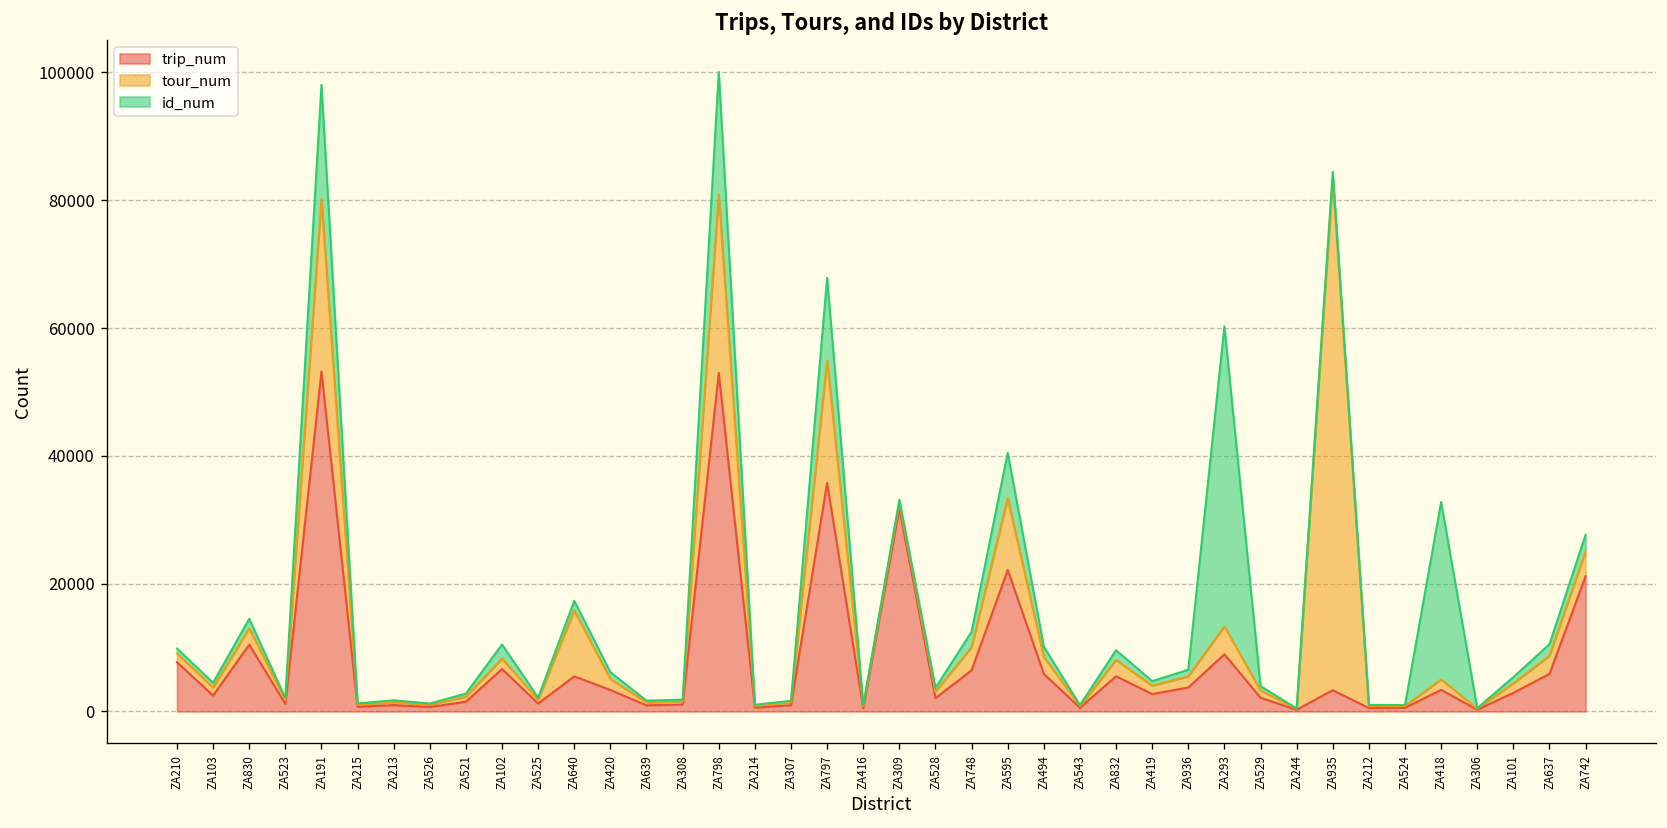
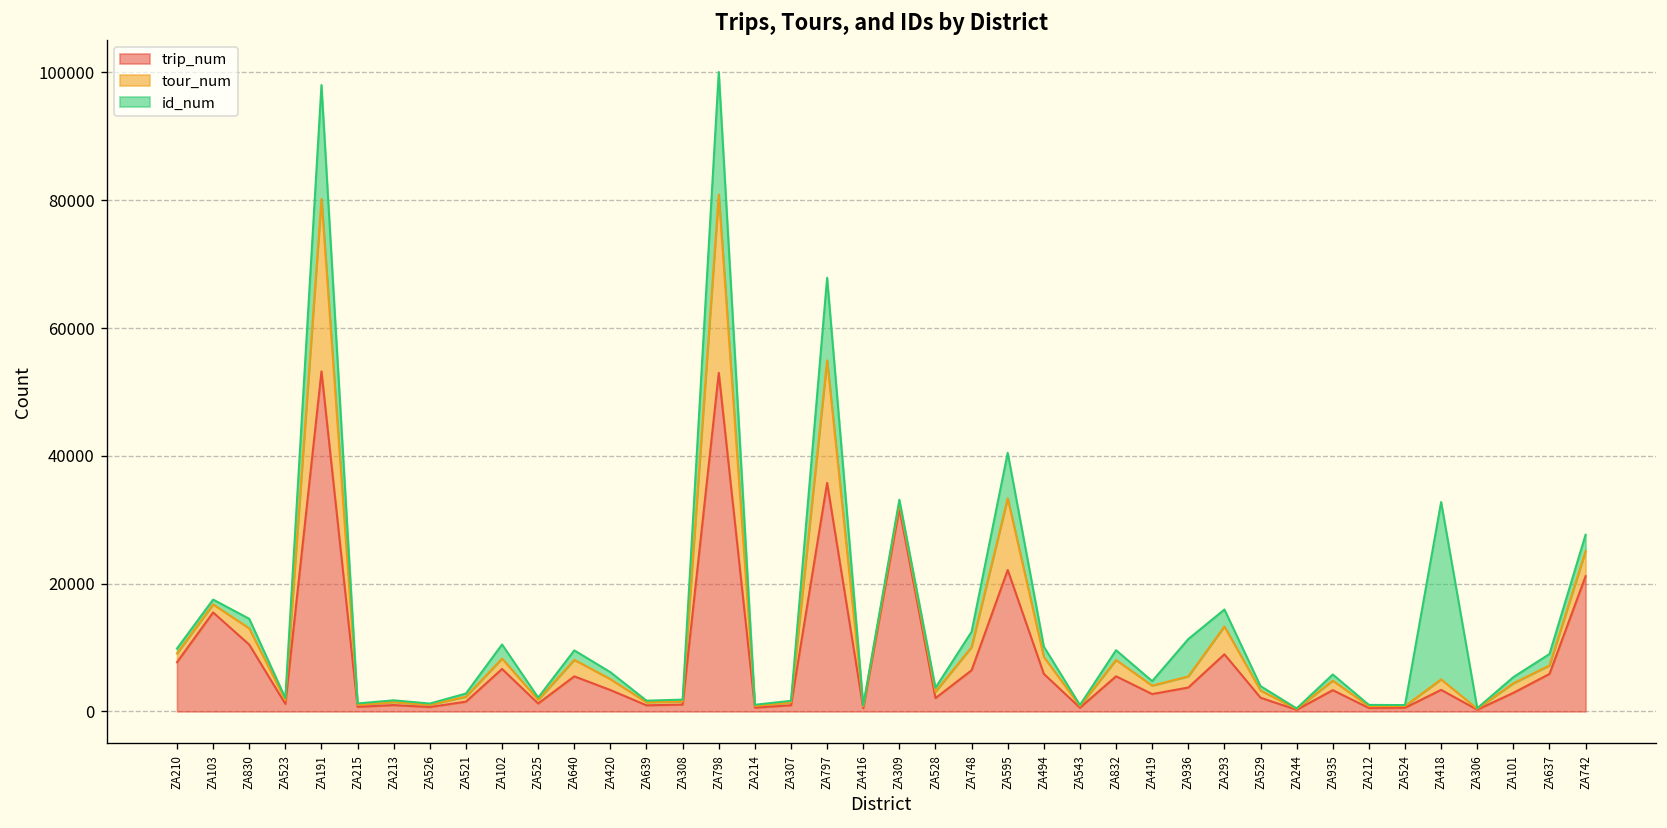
trip_num, ZA103: 2000 -> 15000
tour_num, ZA640: 10000 -> 3000
id_num, ZA936: 1000 -> 6000
id_num, ZA293: 47000 -> 3000
tour_num, ZA935: 80000 -> 1000
tour_num, ZA637: 3000 -> 1000
